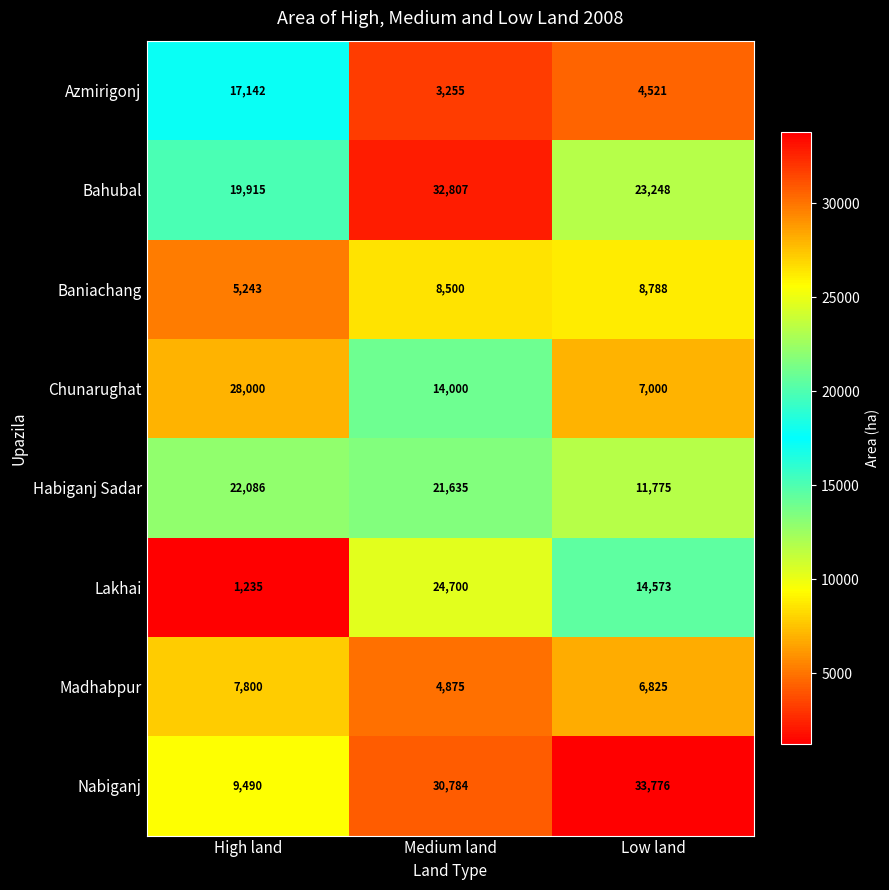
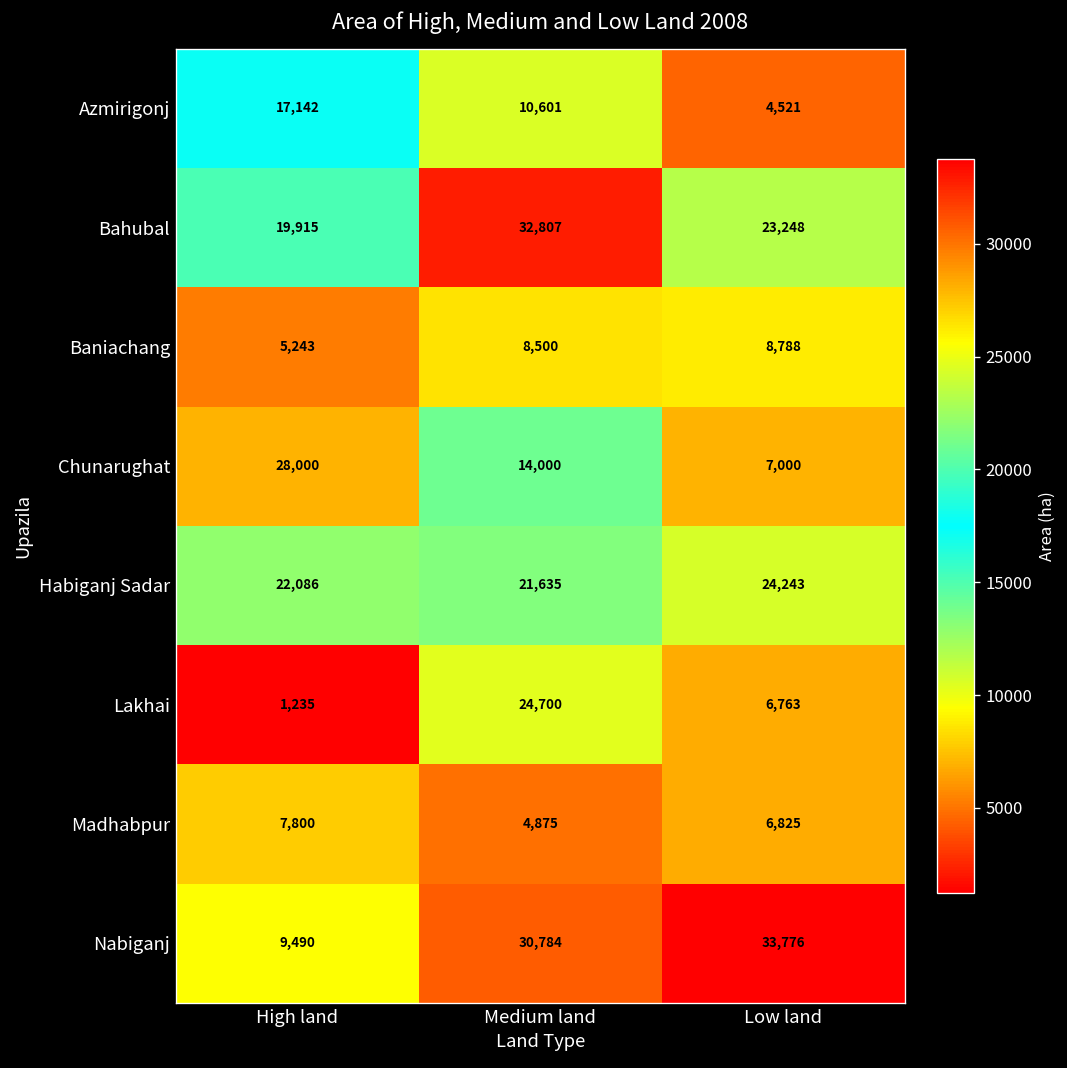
Azmirigonj, Medium land: 3,255 -> 10,601
Habiganj Sadar, Low land: 11,775 -> 24,243
Lakhai, Low land: 14,573 -> 6,763
